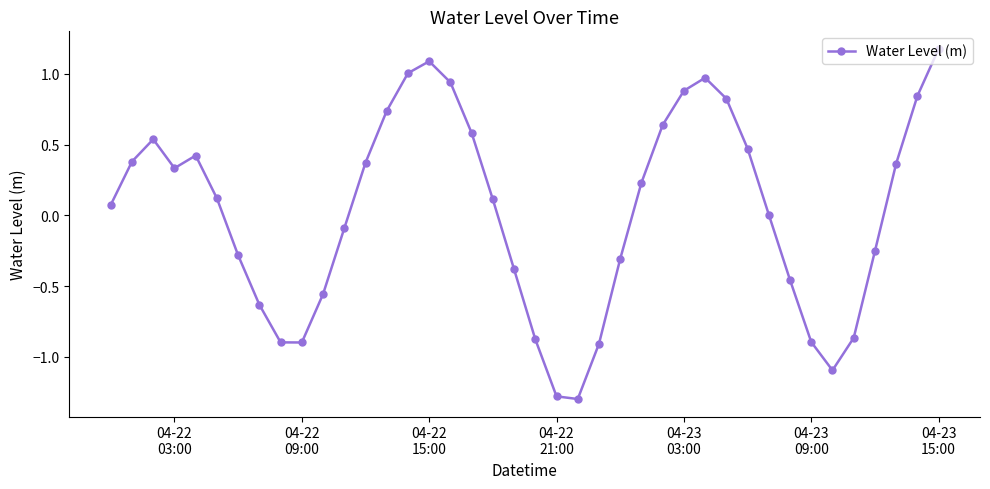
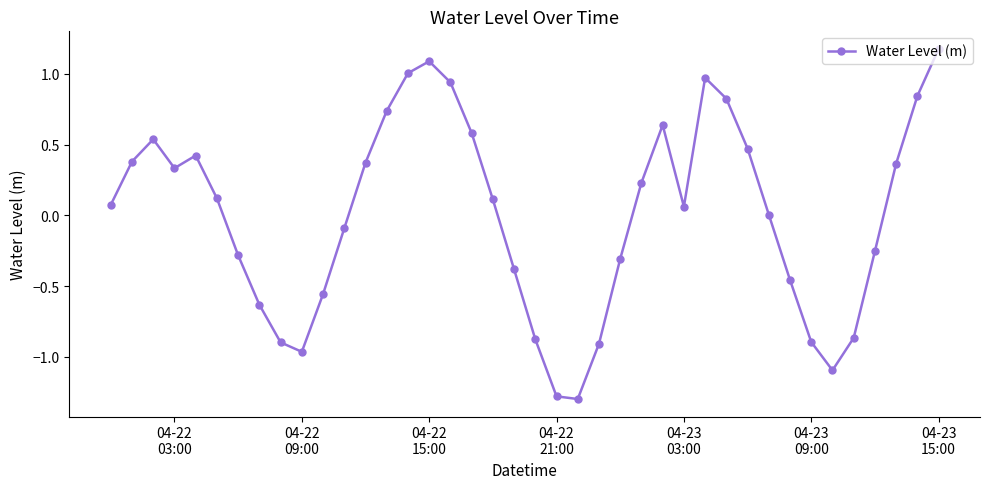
04-22 09:00: -0.90 -> -0.96
04-23 03:00: 0.88 -> 0.06
